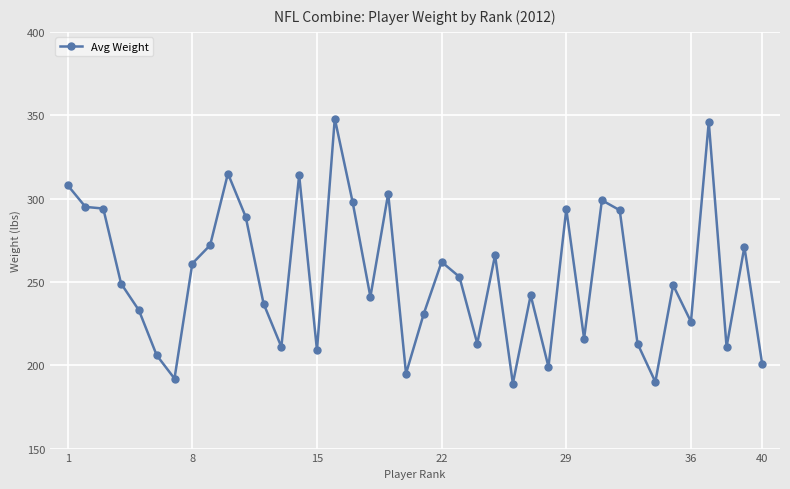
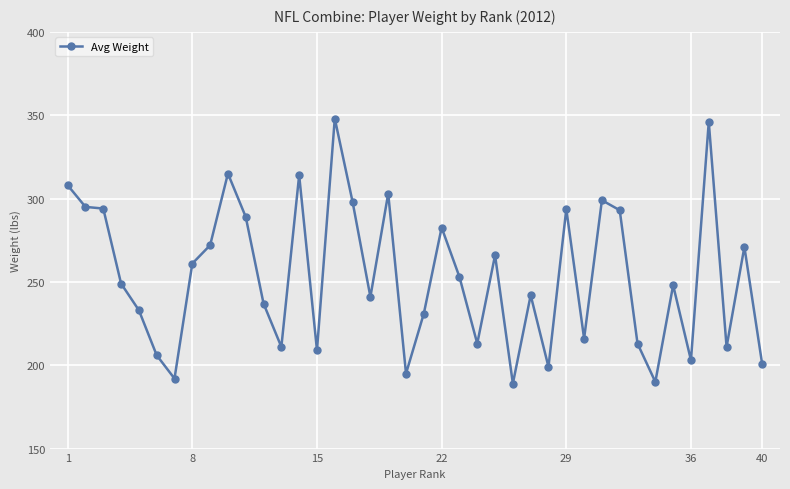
22: 262 -> 283
36: 226 -> 203
